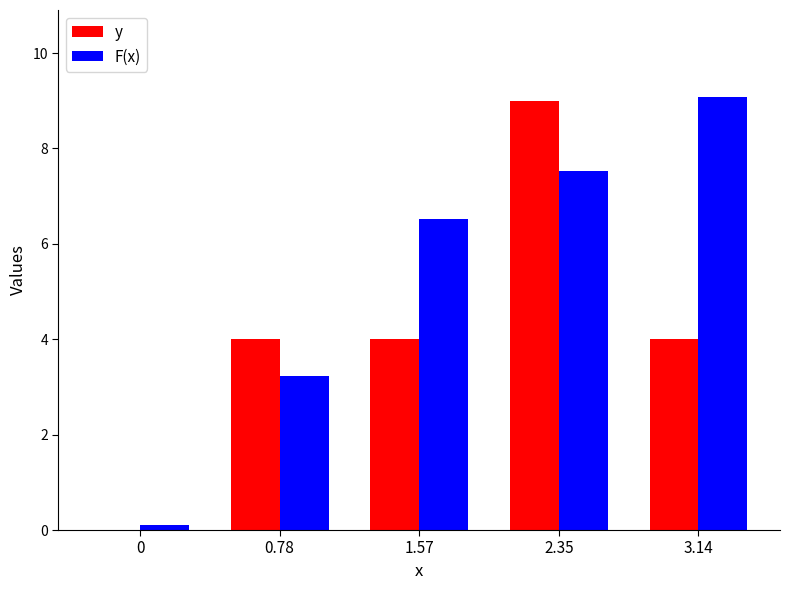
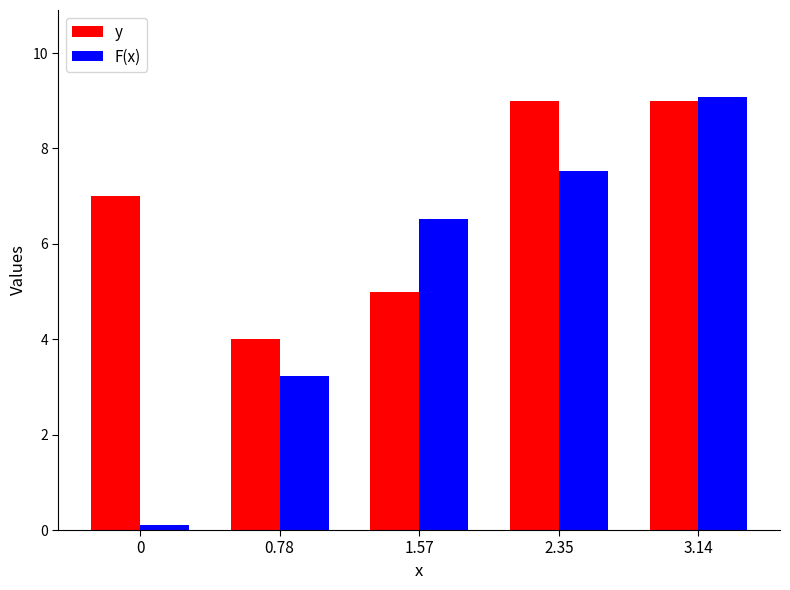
y, 0: 0 -> 7
y, 1.57: 4 -> 5
y, 3.14: 4 -> 9
